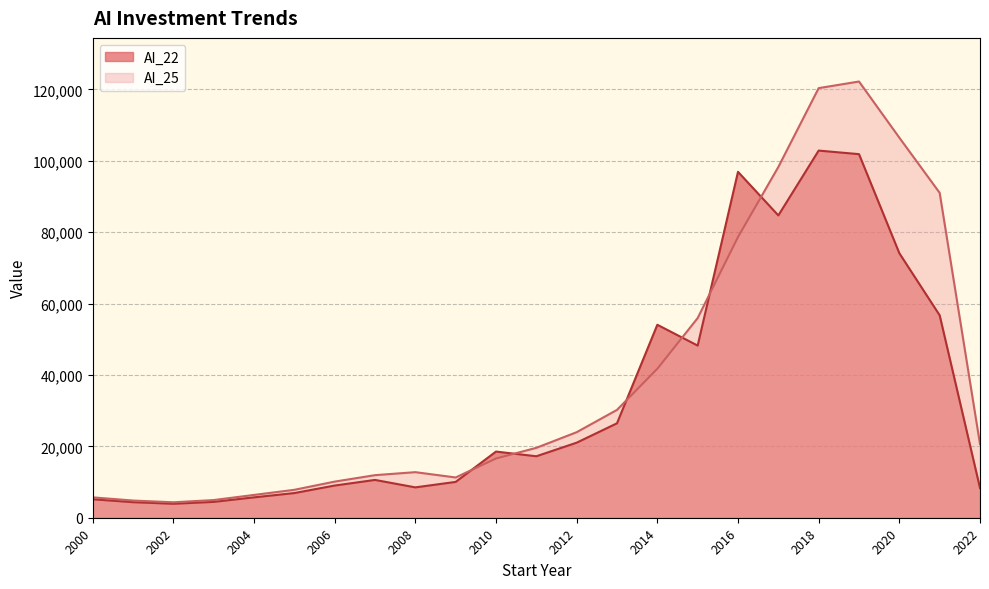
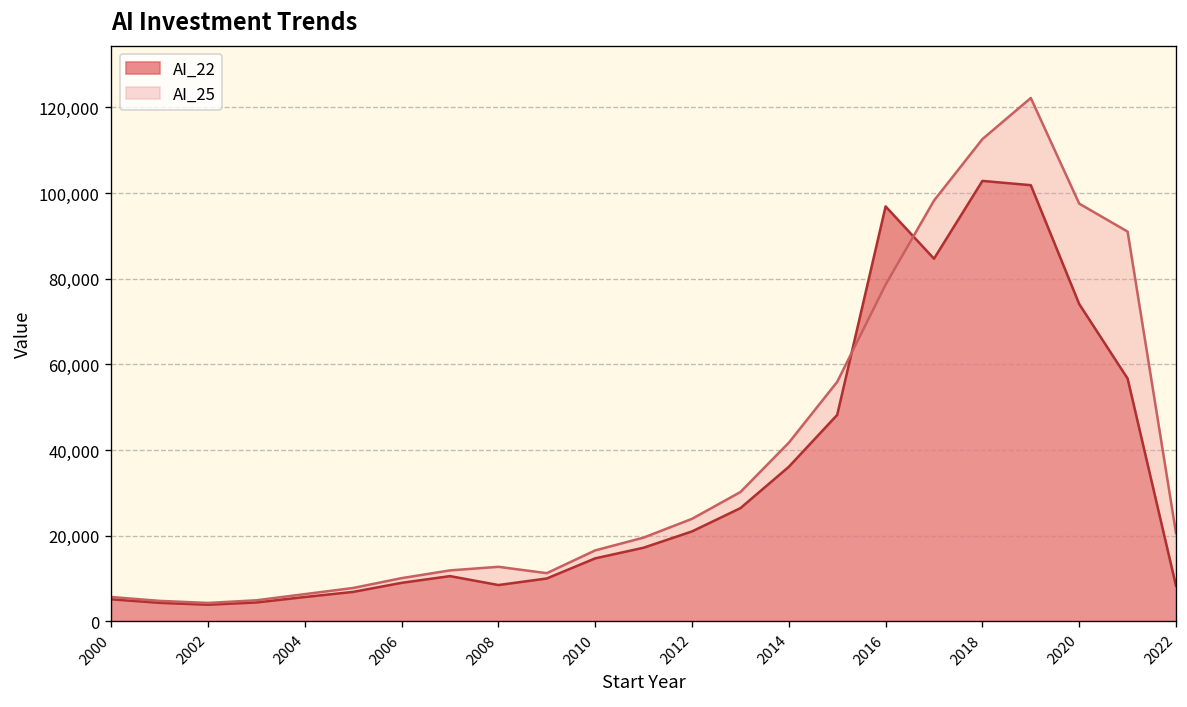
AI_22, 2010: 19,000 -> 15,000
AI_22, 2014: 54,000 -> 36,000
AI_25, 2018: 120,000 -> 113,000
AI_25, 2020: 106,000 -> 98,000
